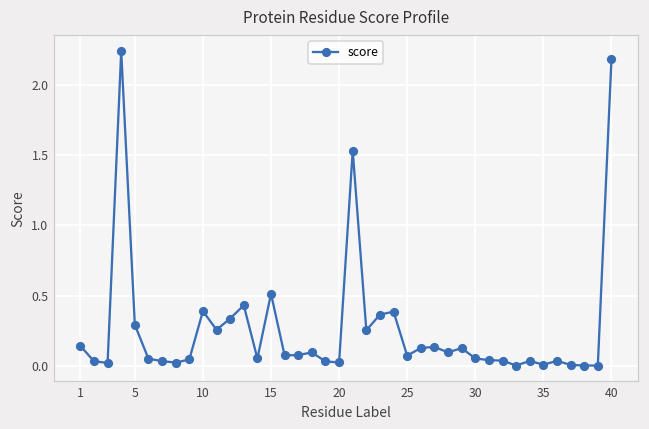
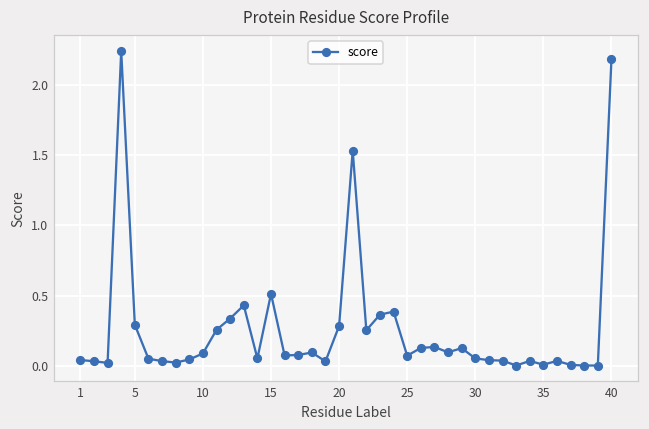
1: 0.14 -> 0.04
10: 0.39 -> 0.09
20: 0.02 -> 0.28
